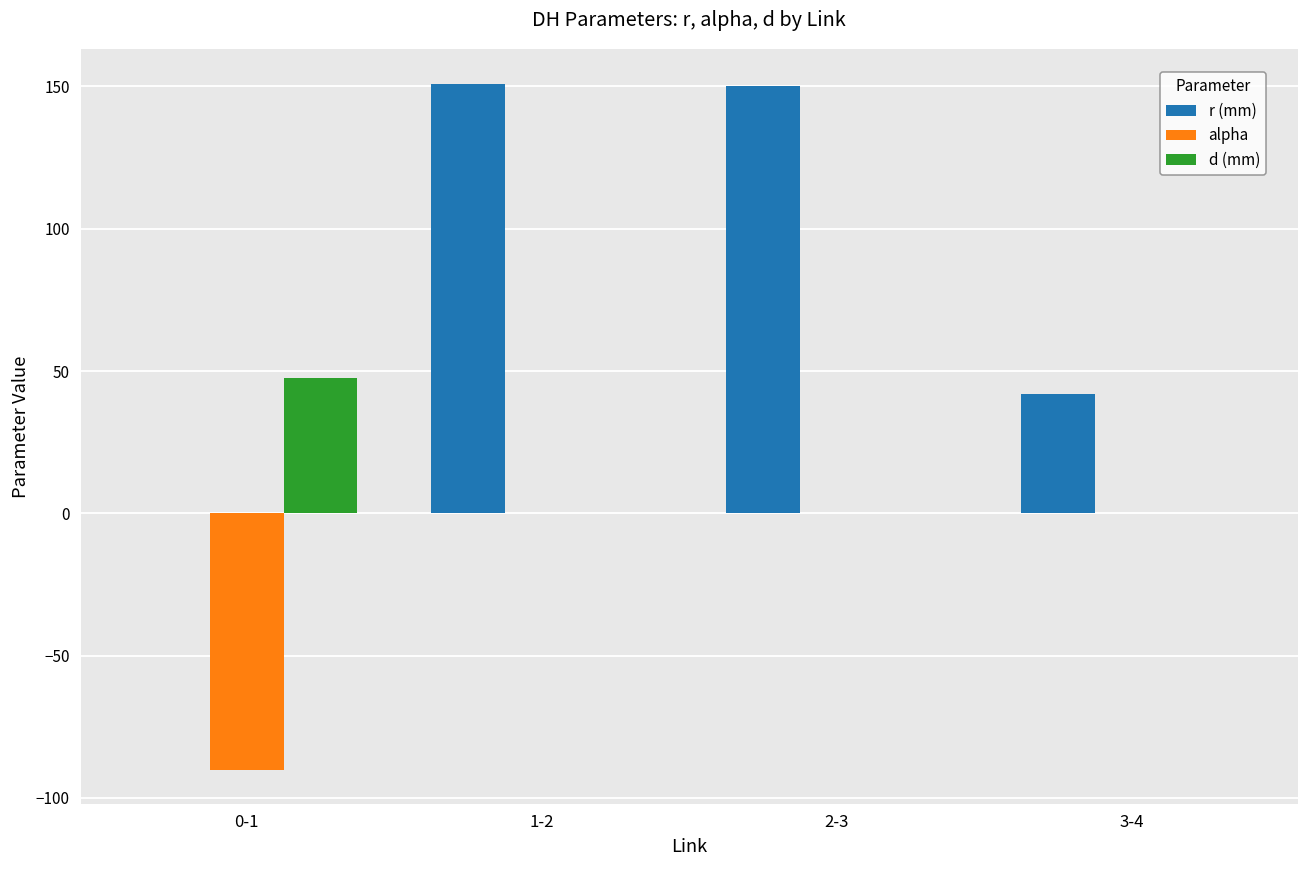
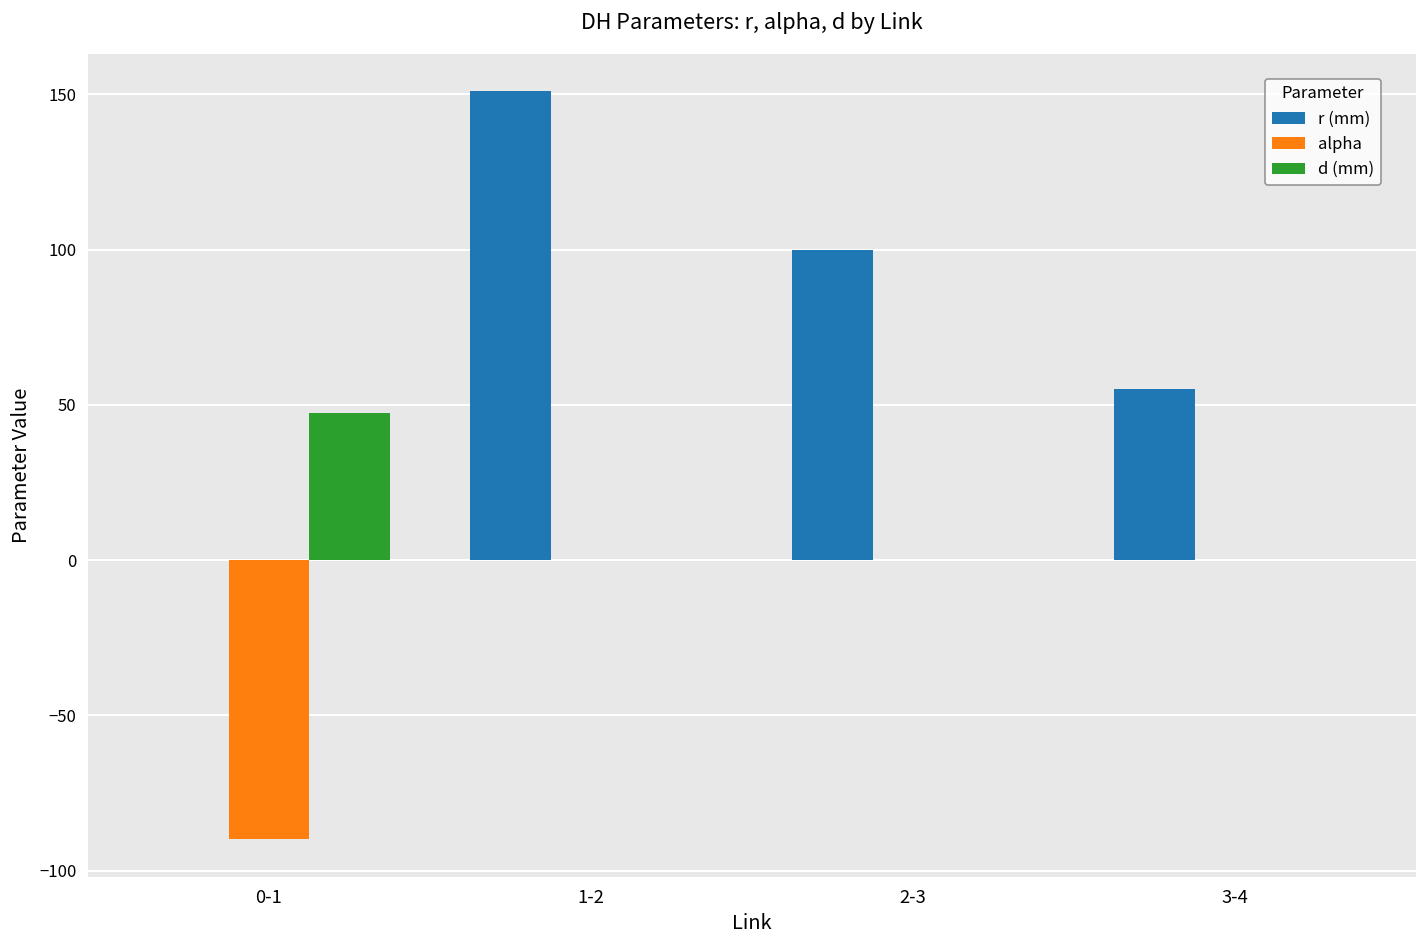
r (mm), 2-3: 150 -> 100
r (mm), 3-4: 42 -> 55
